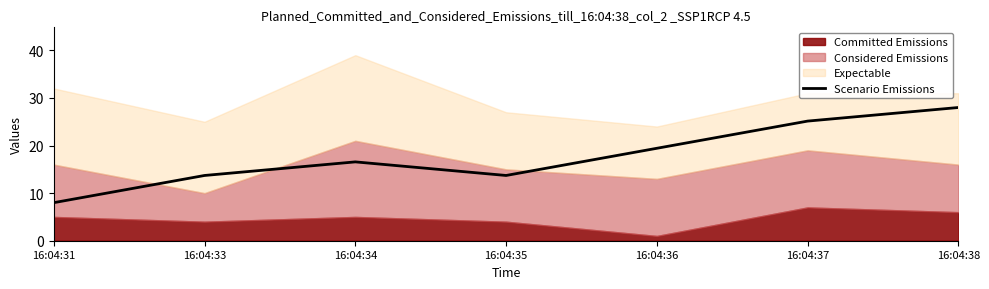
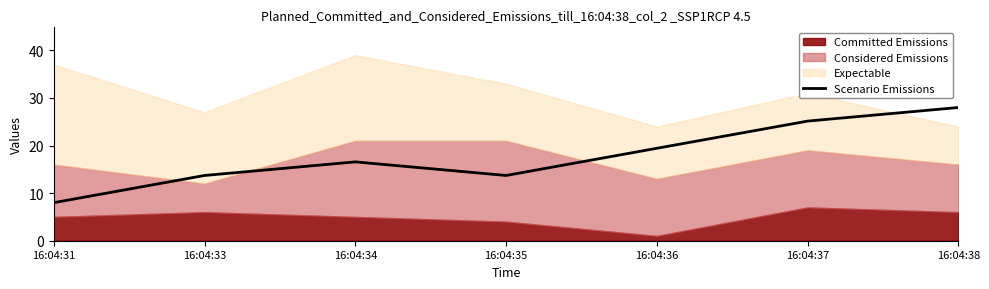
Expectable, 16:04:31: 16 -> 21
Committed Emissions, 16:04:33: 4 -> 6
Considered Emissions, 16:04:35: 11 -> 17
Expectable, 16:04:38: 15 -> 8
